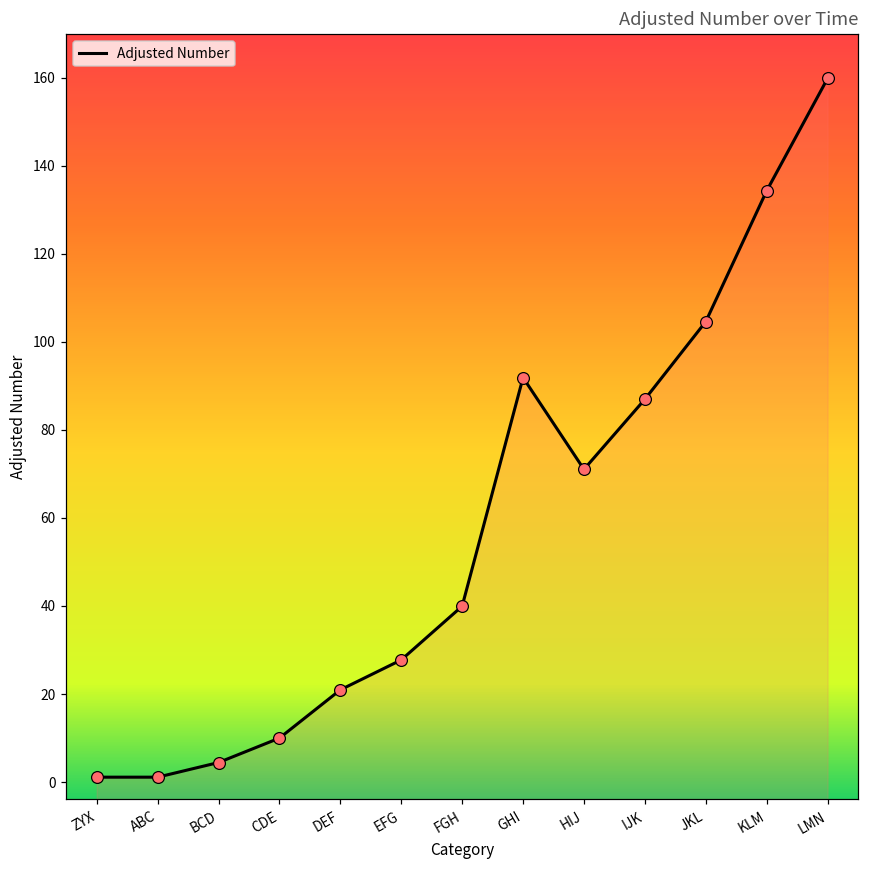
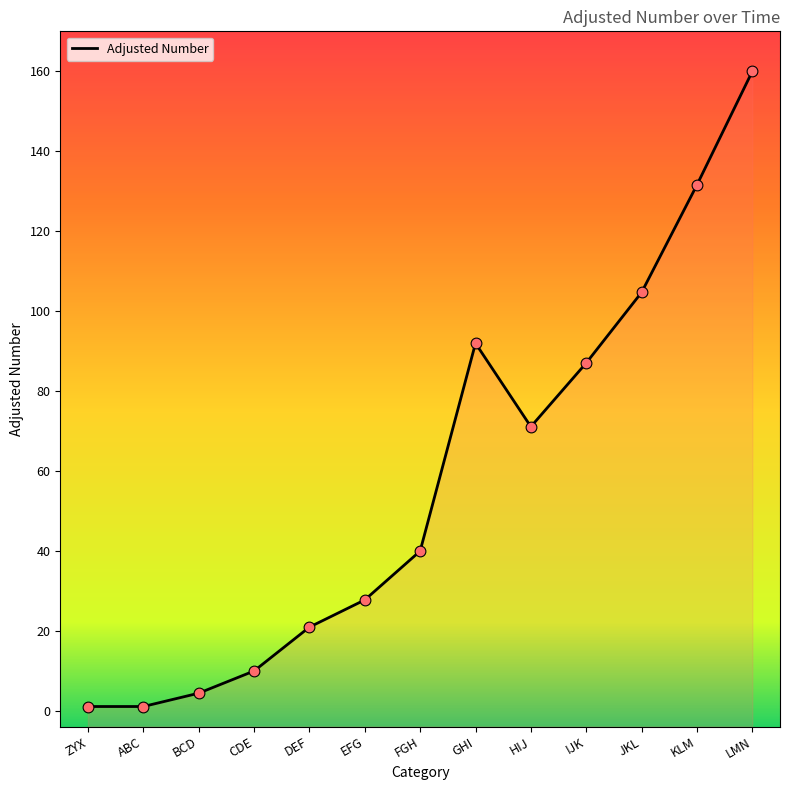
KLM: 134 -> 131
